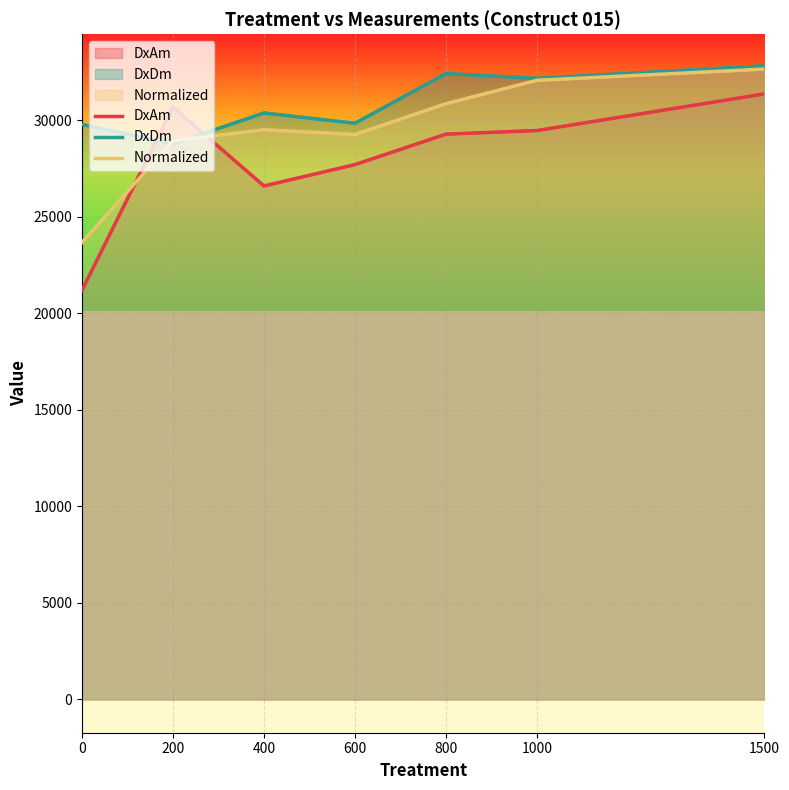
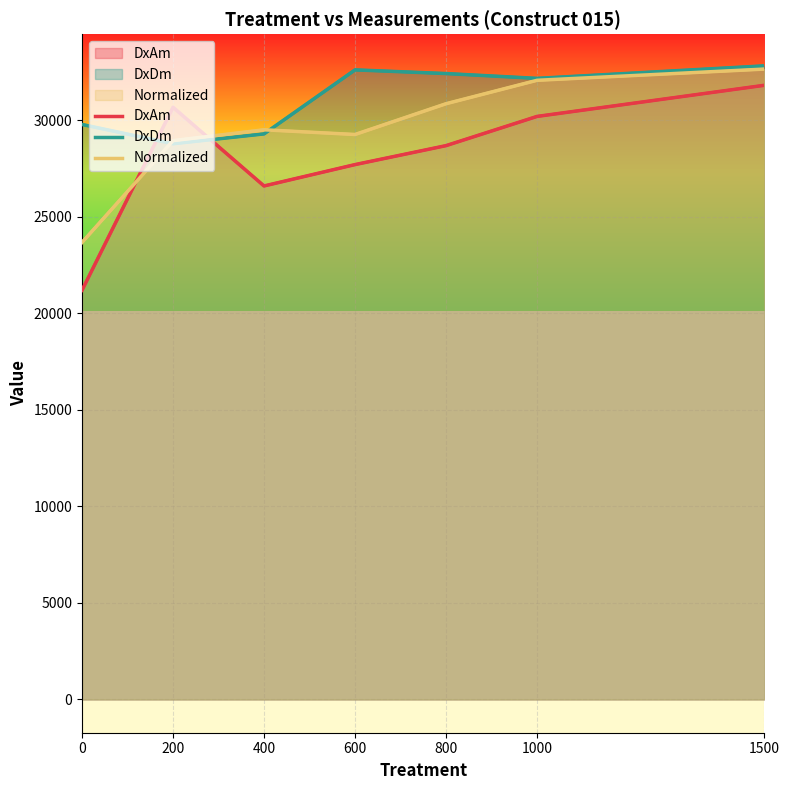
DxDm, 400: 30400 -> 29300
DxDm, 600: 29800 -> 32600
DxAm, 800: 29300 -> 28700
DxAm, 1000: 29500 -> 30200
DxAm, 1500: 31400 -> 31800
